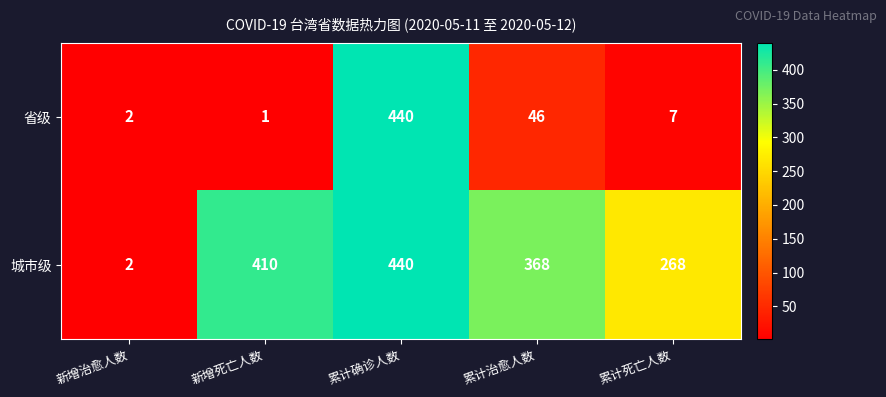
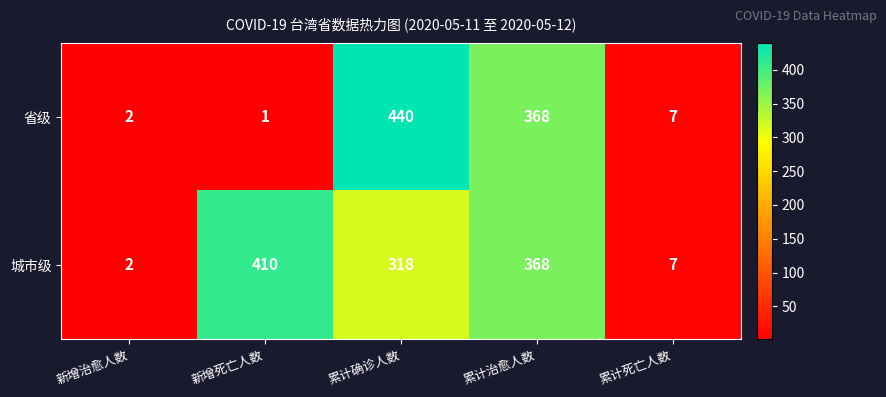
省级, 累计治愈人数: 46 -> 368
城市级, 累计确诊人数: 440 -> 318
城市级, 累计死亡人数: 268 -> 7
